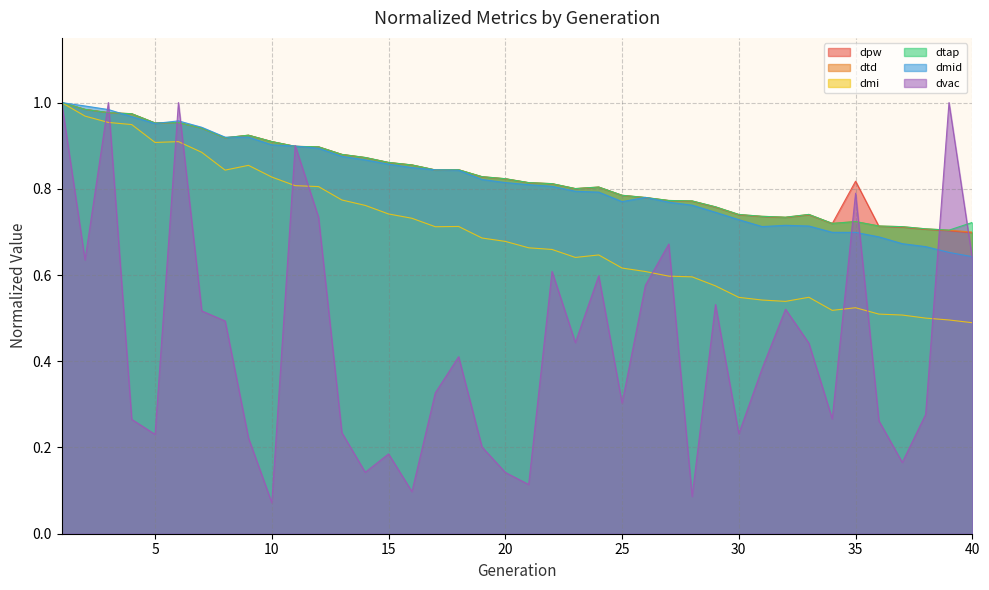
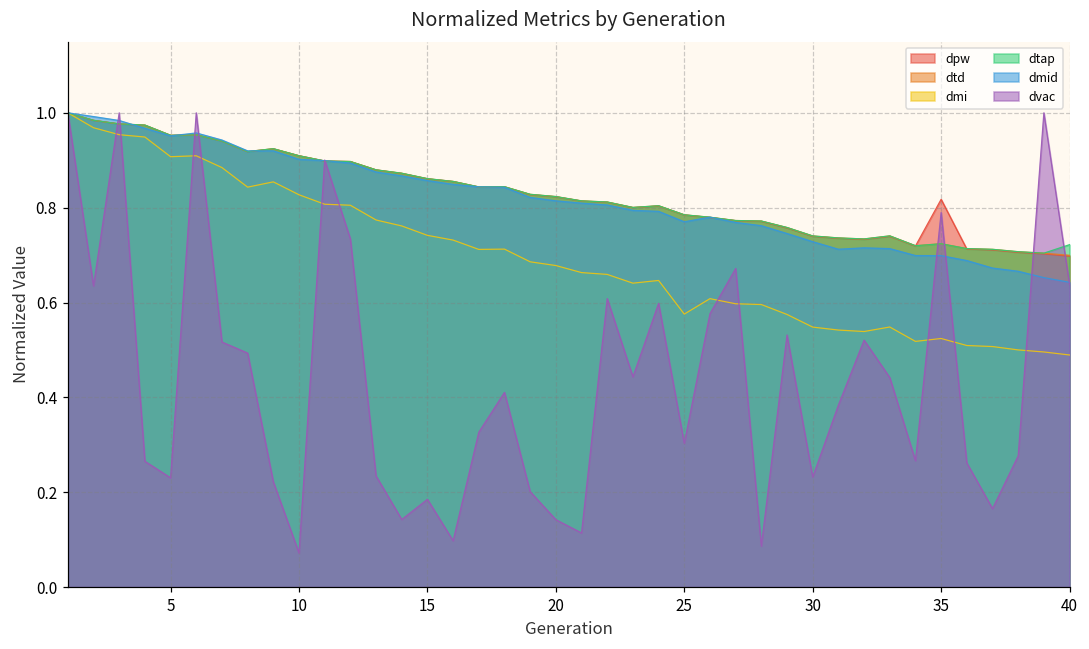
dmi, 25: 0.62 -> 0.58
